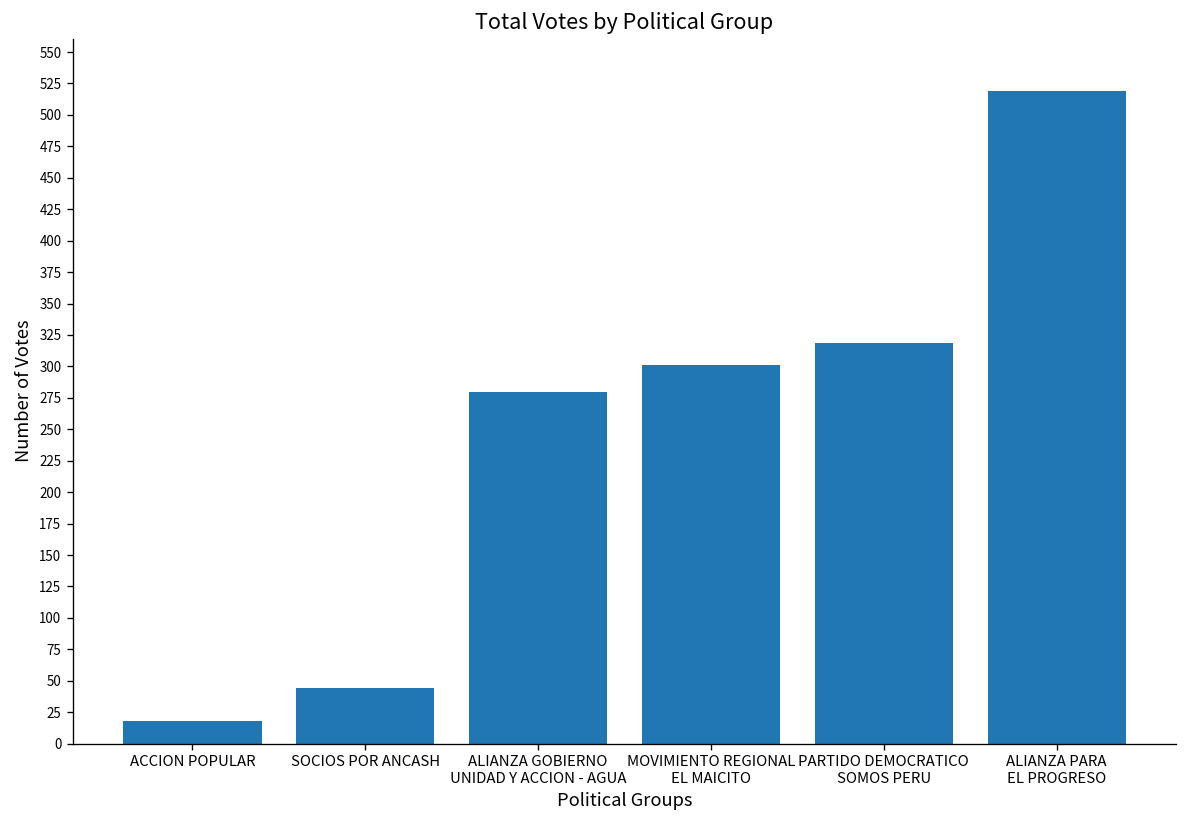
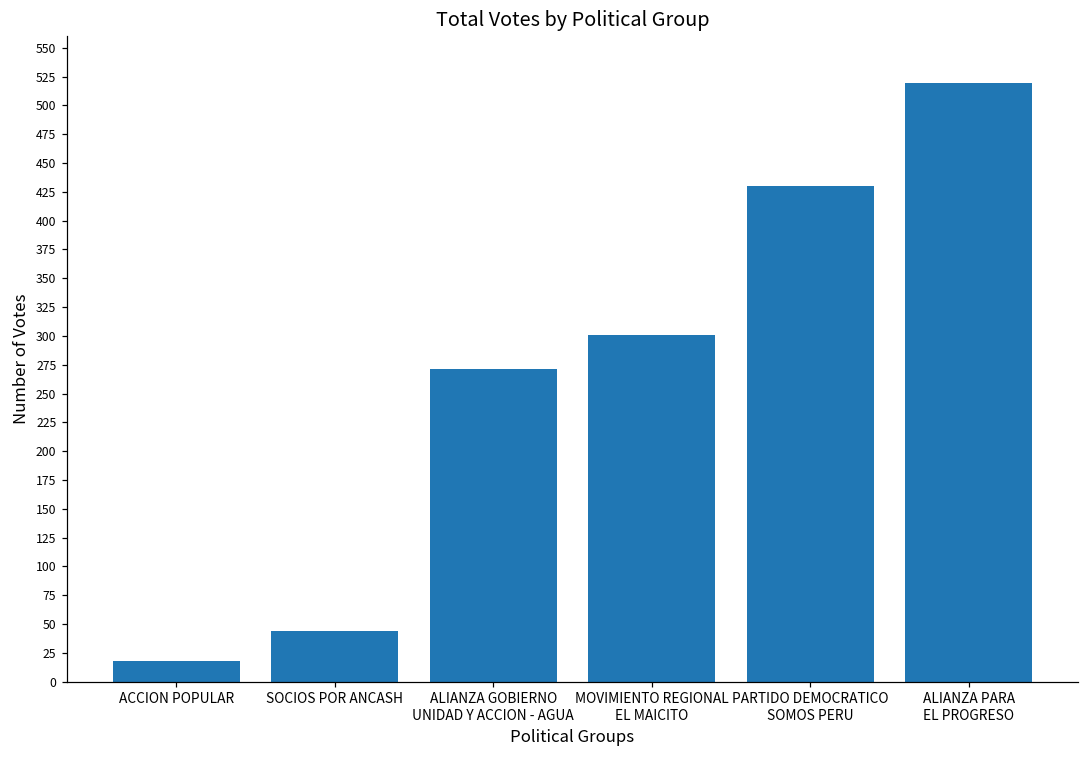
ALIANZA GOBIERNO UNIDAD Y ACCION - AGUA: 280 -> 271
PARTIDO DEMOCRATICO SOMOS PERU: 319 -> 430
